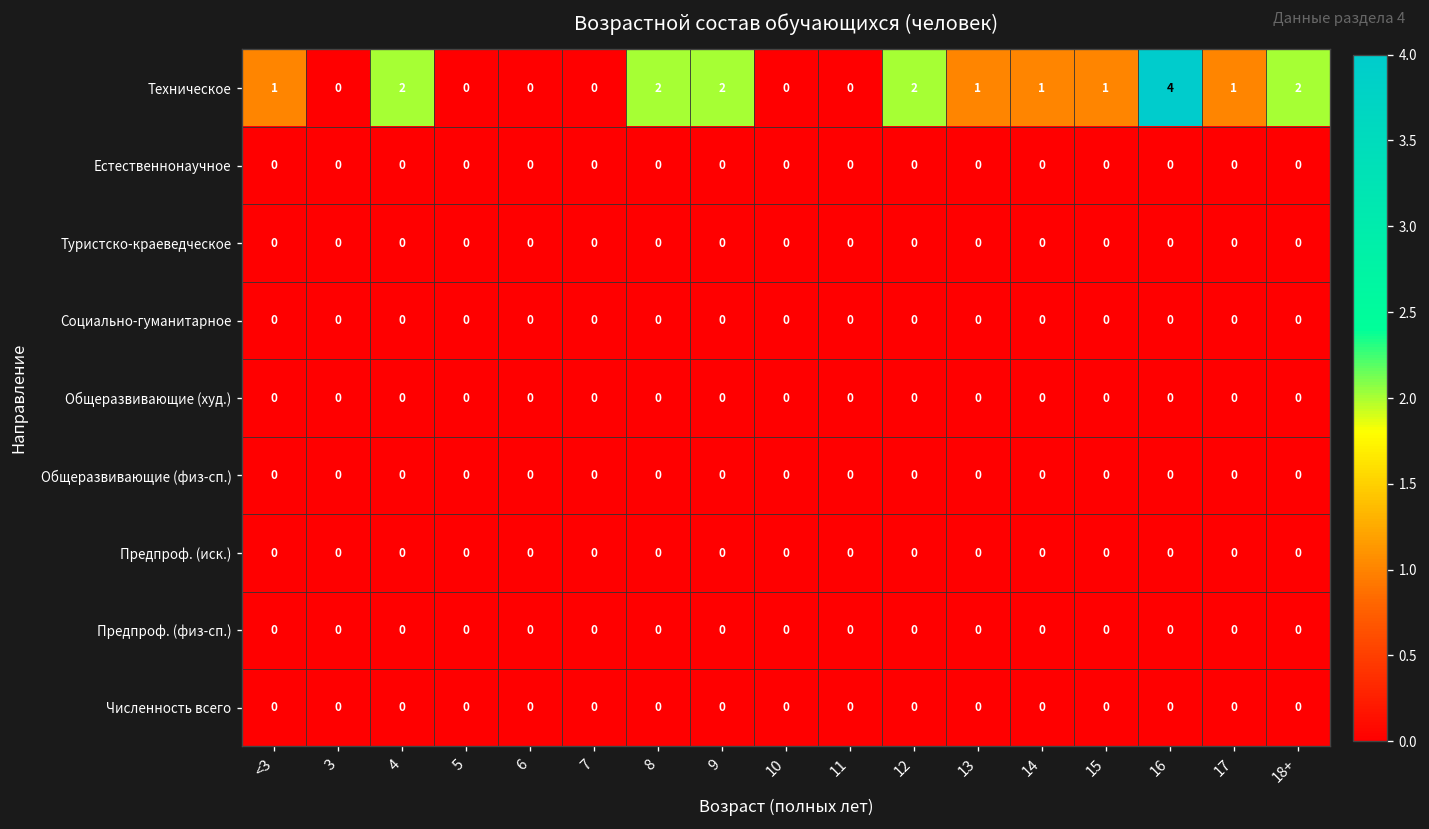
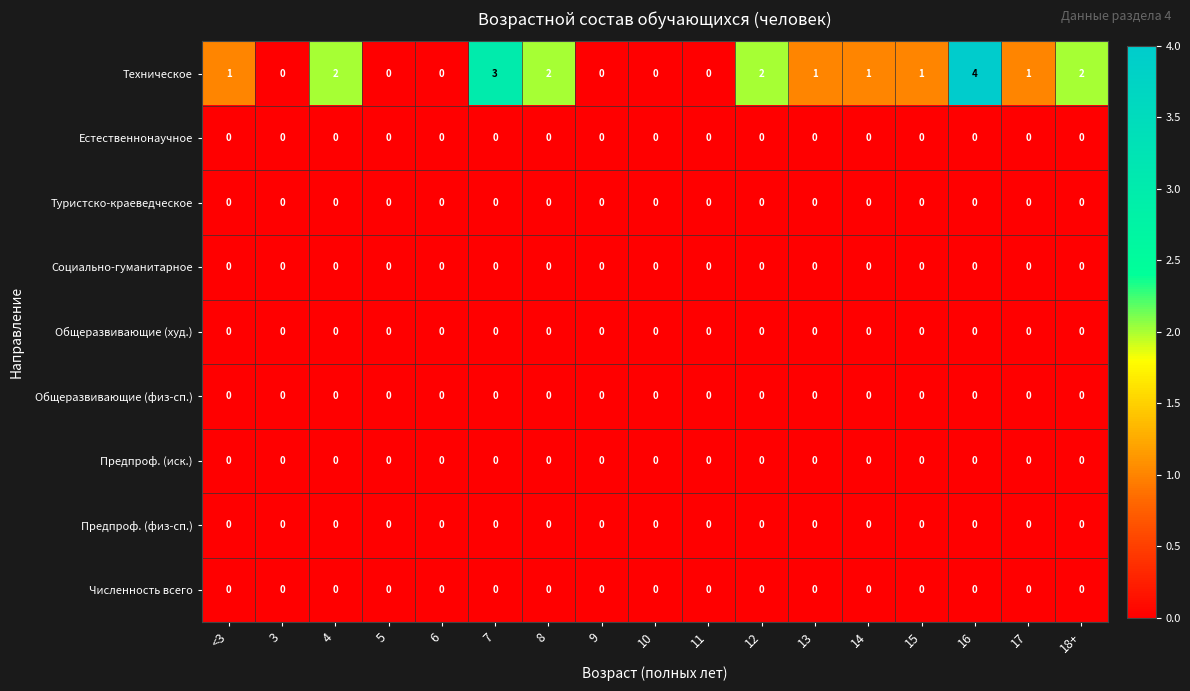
Техническое, 7: 0 -> 3
Техническое, 9: 2 -> 0
